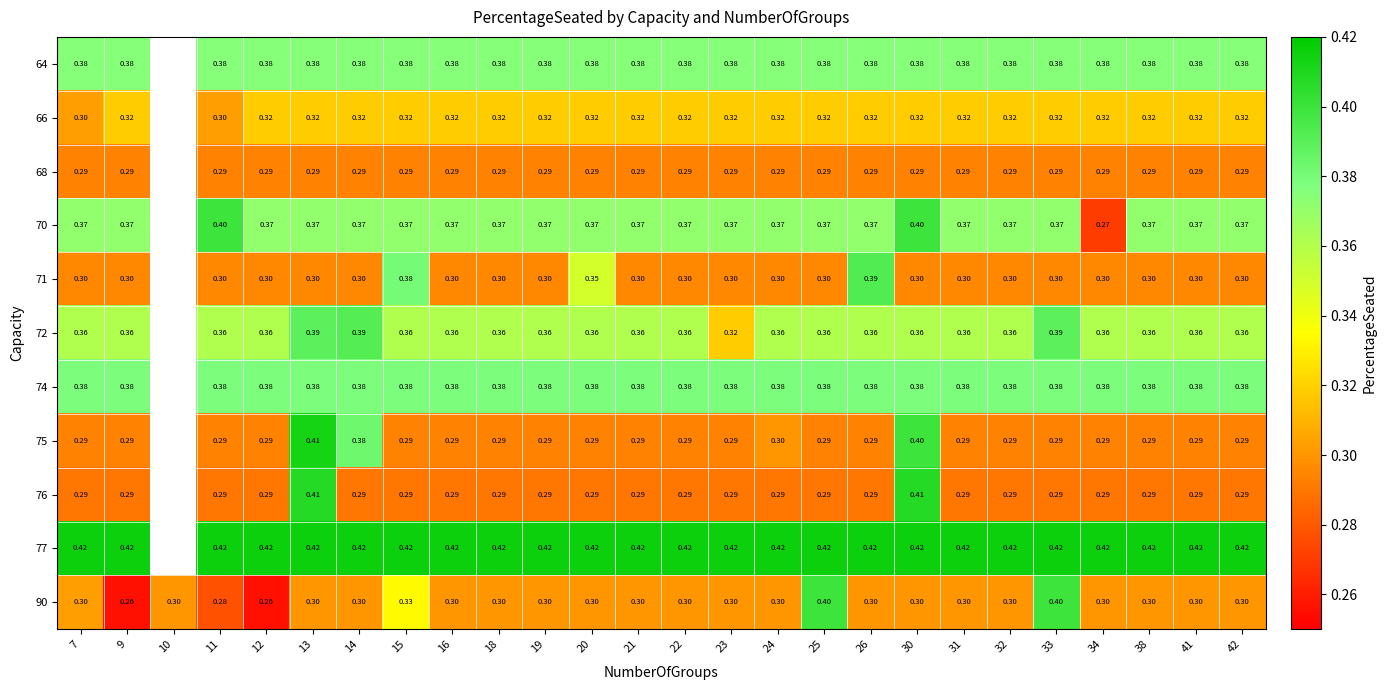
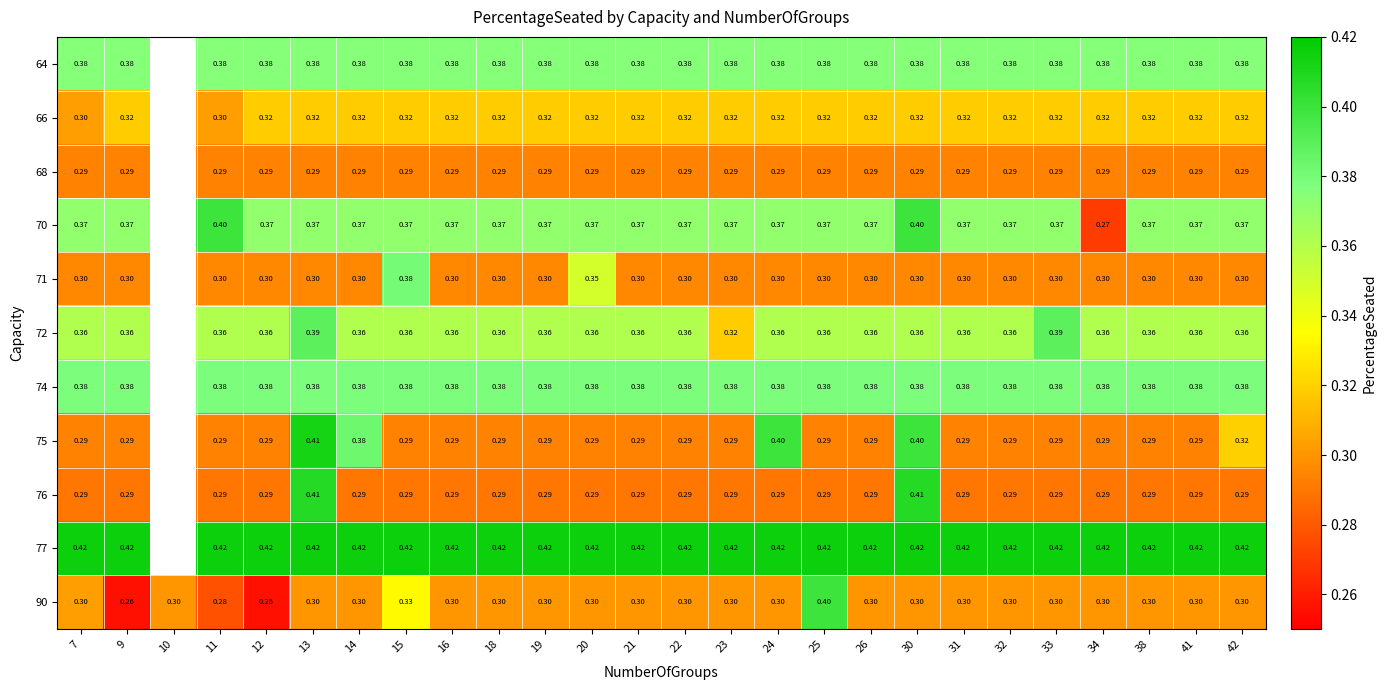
71, 26: 0.39 -> 0.30
72, 14: 0.39 -> 0.36
75, 24: 0.30 -> 0.40
75, 42: 0.29 -> 0.32
90, 33: 0.40 -> 0.30
